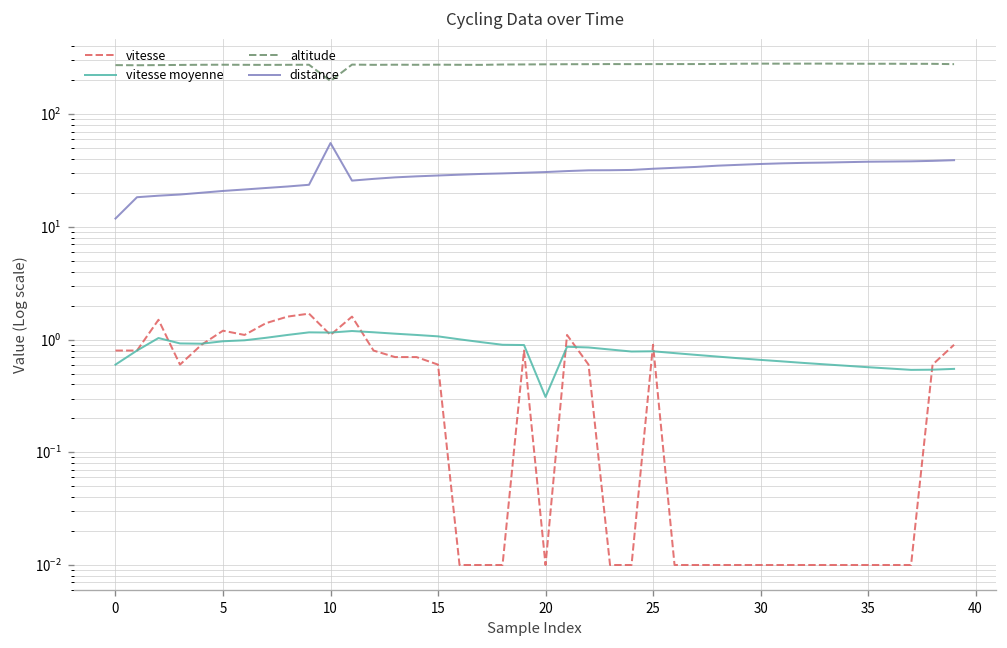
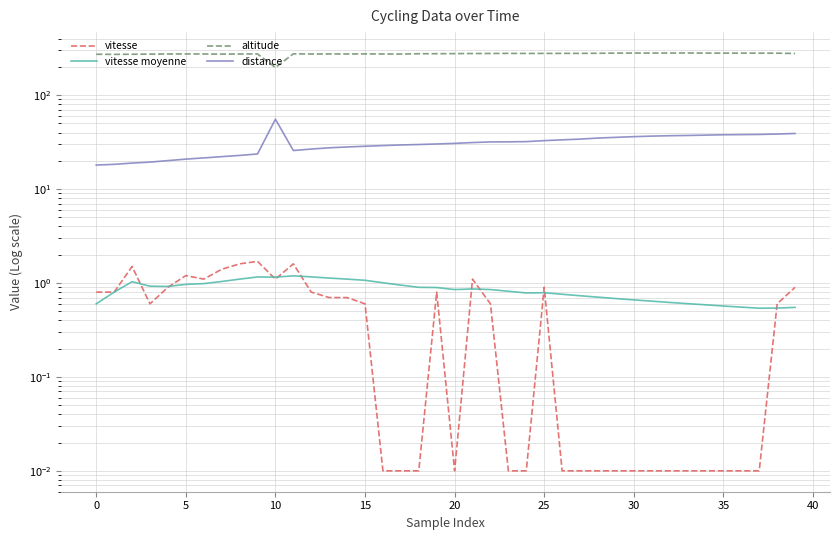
distance, 0: 12 -> 18
vitesse moyenne, 20: 0.31 -> 0.9
